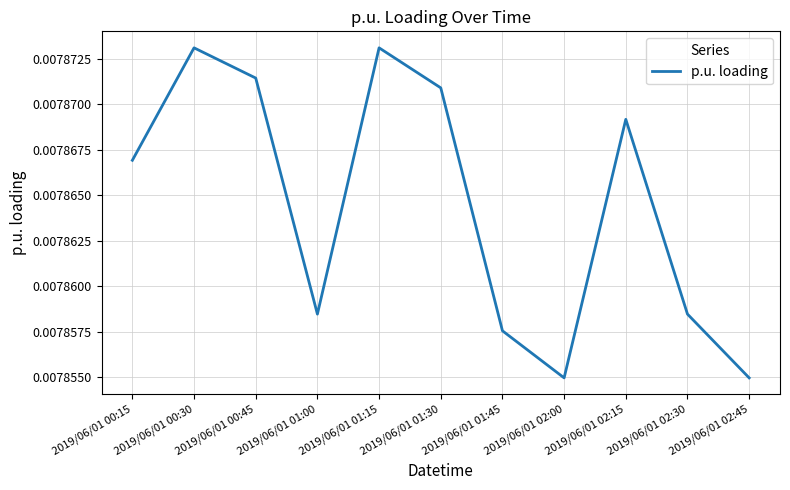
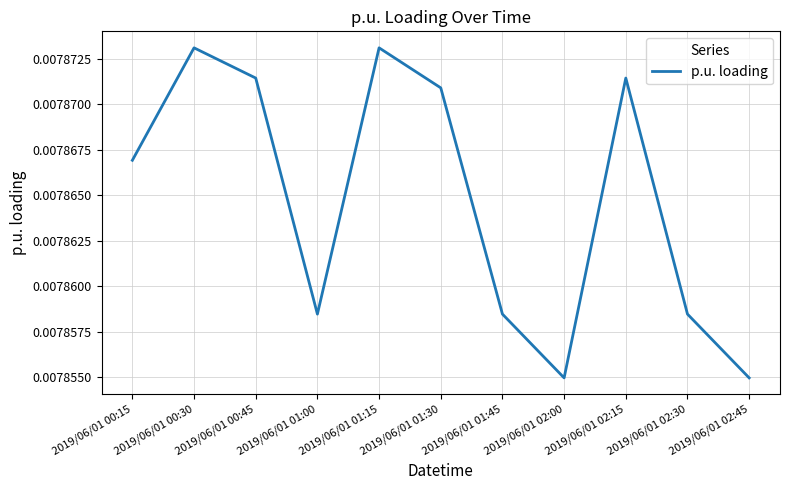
2019/06/01 01:45: 0.0078575 -> 0.0078585
2019/06/01 02:15: 0.0078692 -> 0.0078714
